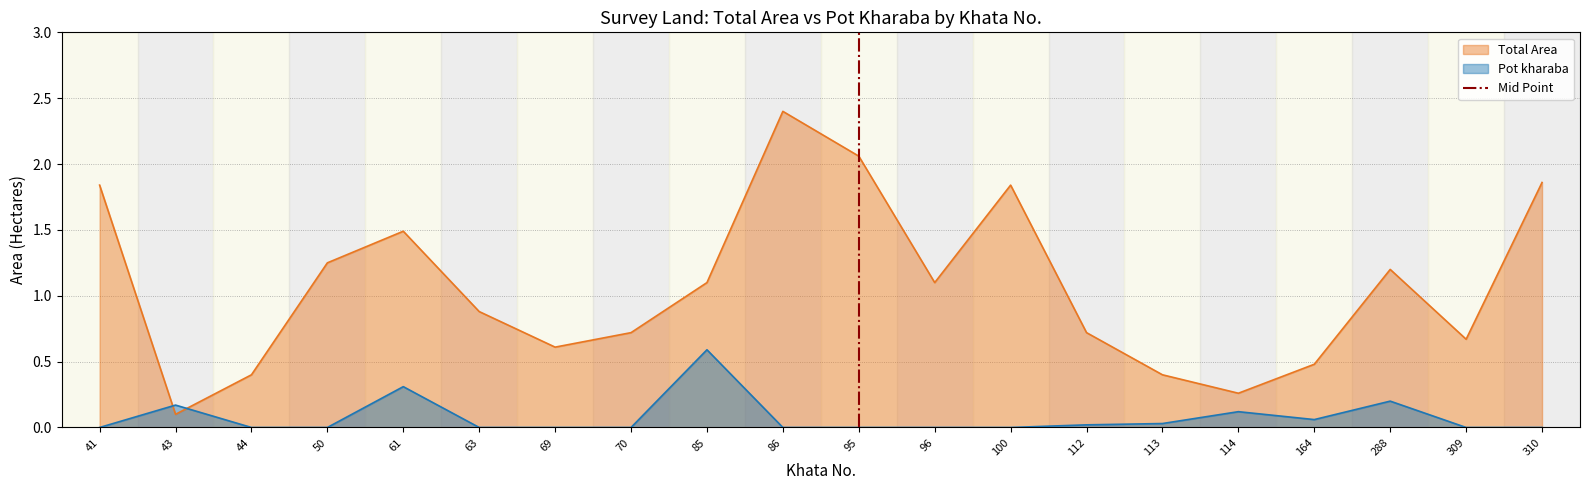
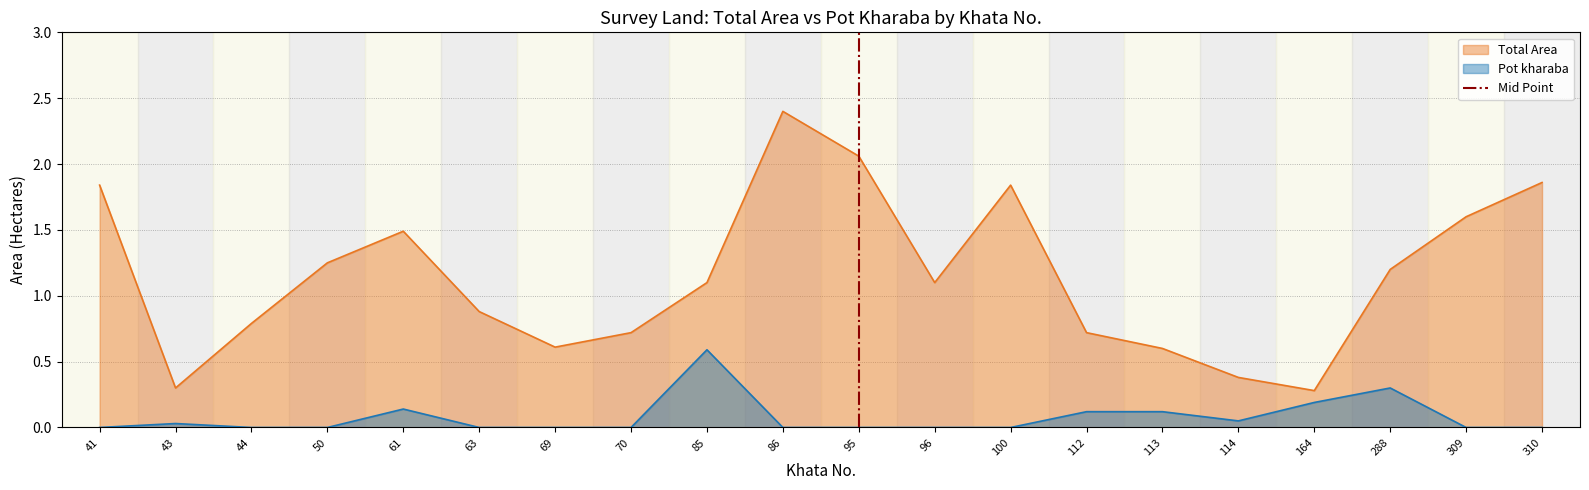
Total Area, 43: 0.1 -> 0.3
Pot kharaba, 43: 0.17 -> 0.03
Total Area, 44: 0.40 -> 0.79
Pot kharaba, 61: 0.31 -> 0.14
Pot kharaba, 112: 0.02 -> 0.12
Total Area, 113: 0.4 -> 0.6
Pot kharaba, 113: 0.03 -> 0.12
Total Area, 114: 0.26 -> 0.38
Pot kharaba, 114: 0.12 -> 0.05
Total Area, 164: 0.48 -> 0.28
Pot kharaba, 164: 0.06 -> 0.19
Pot kharaba, 288: 0.2 -> 0.3
Total Area, 309: 0.67 -> 1.60
